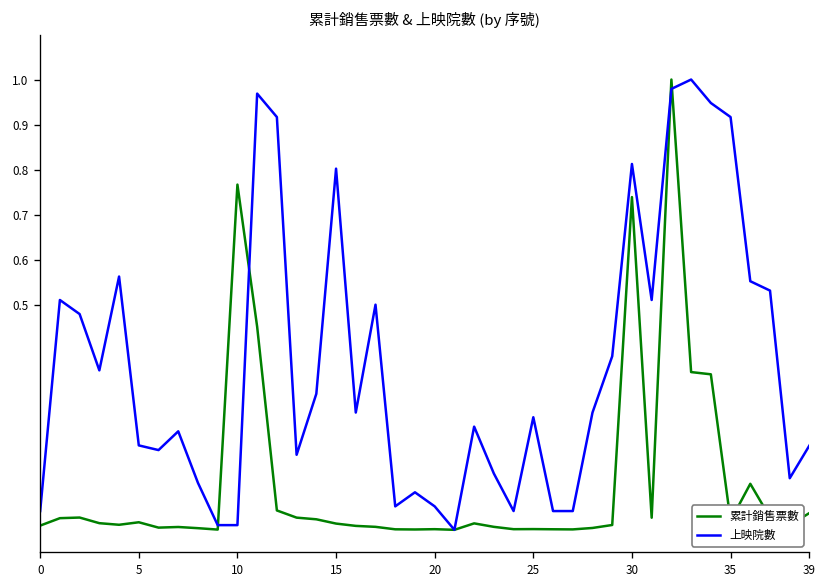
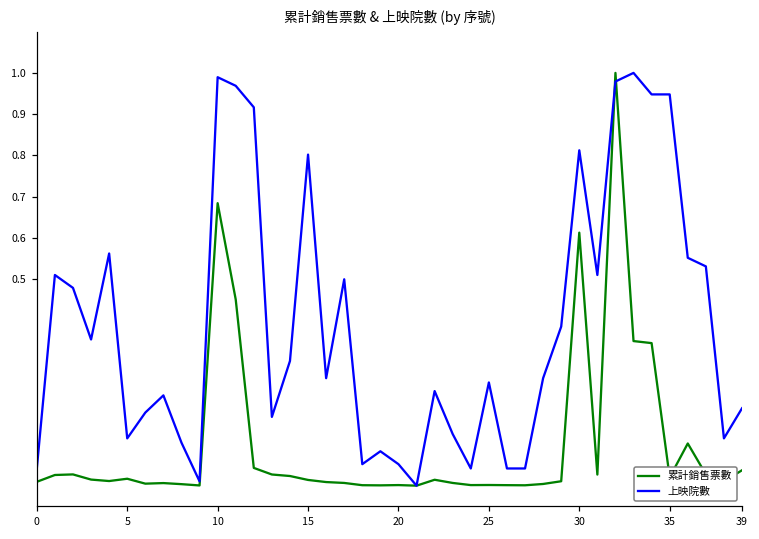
上映院數, 5: 0.19 -> 0.11
累計銷售票數, 10: 0.77 -> 0.68
上映院數, 10: 0.01 -> 0.99
累計銷售票數, 30: 0.74 -> 0.61
上映院數, 35: 0.92 -> 0.95
